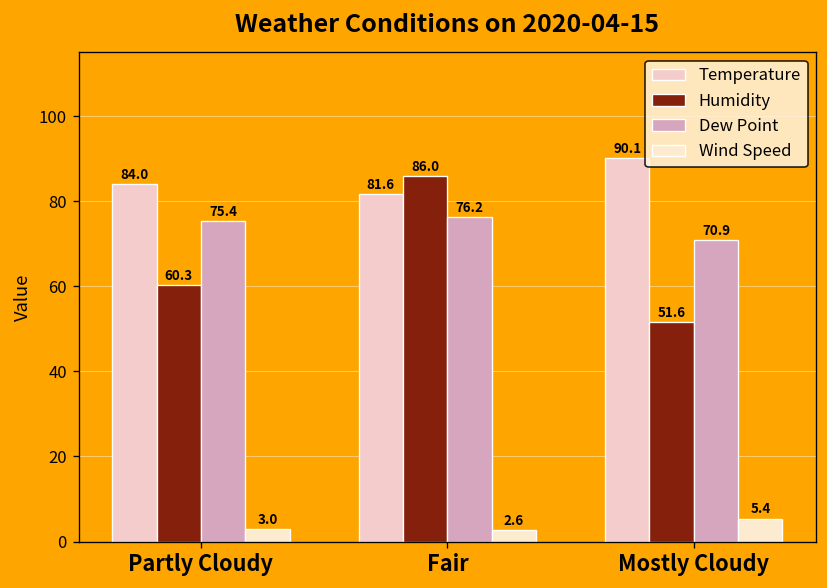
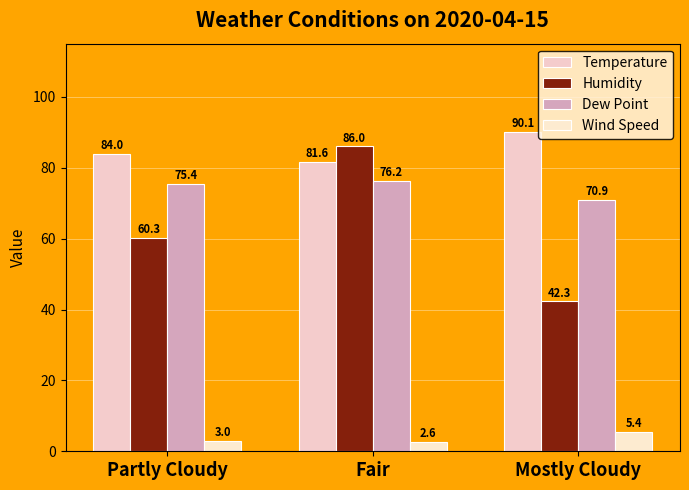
Humidity, Mostly Cloudy: 51.6 -> 42.3
